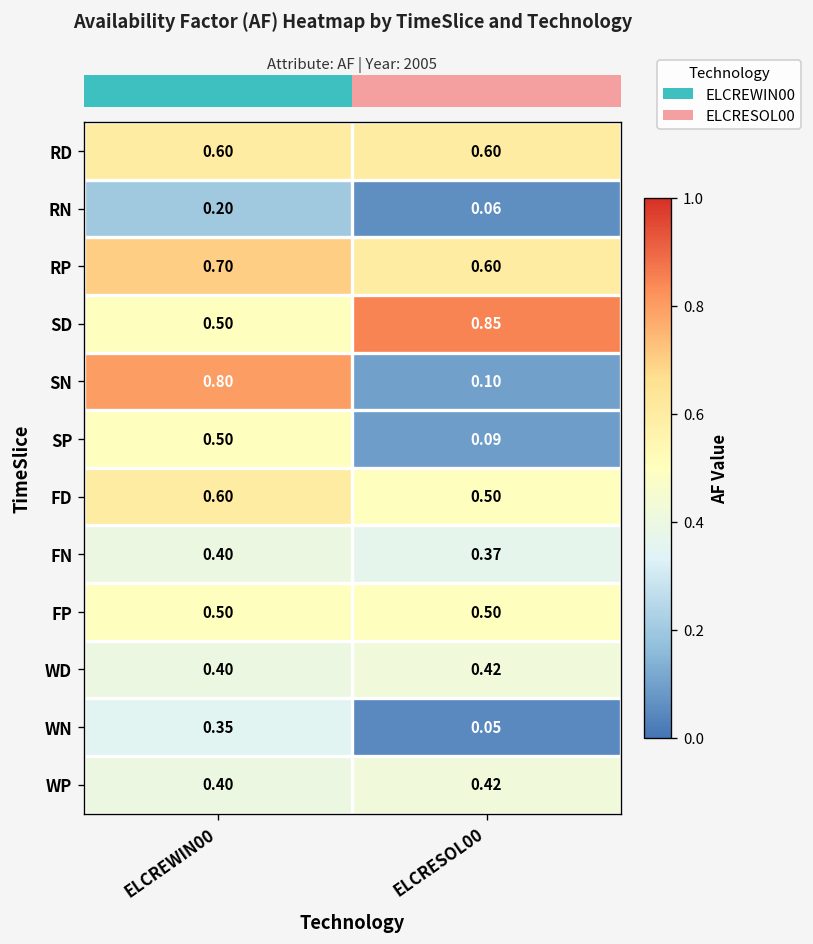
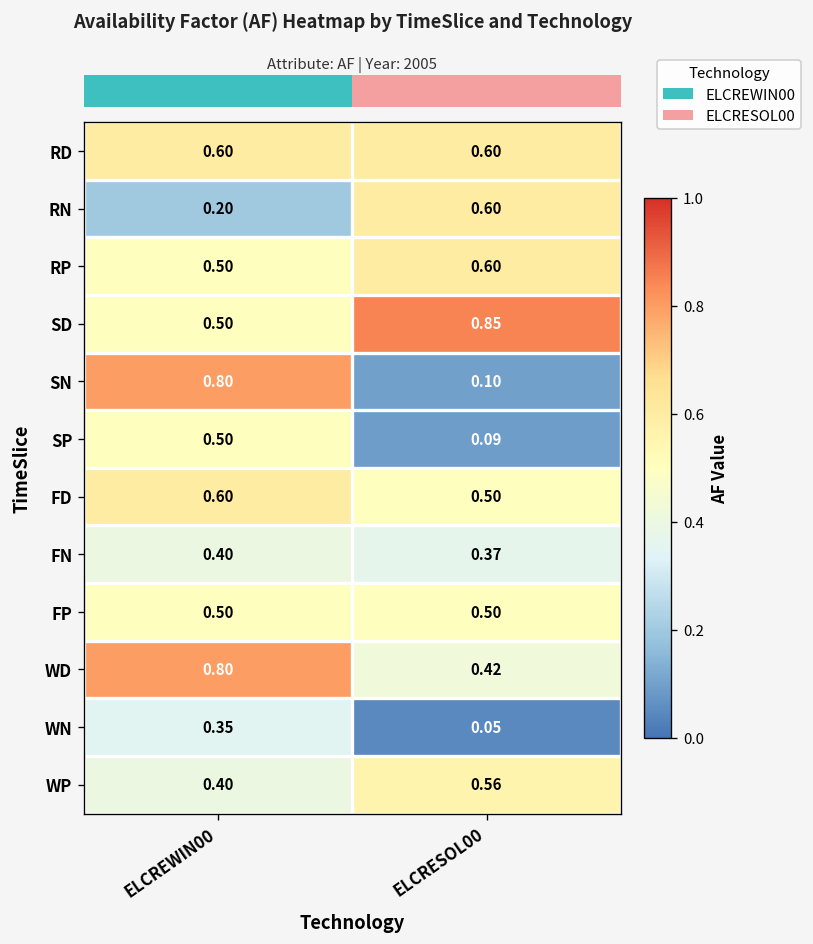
RN, ELCRESOL00: 0.06 -> 0.60
RP, ELCREWIN00: 0.70 -> 0.50
WD, ELCREWIN00: 0.40 -> 0.80
WP, ELCRESOL00: 0.42 -> 0.56
